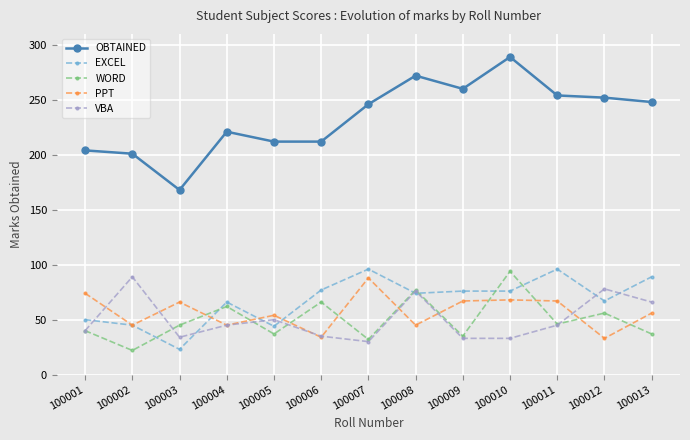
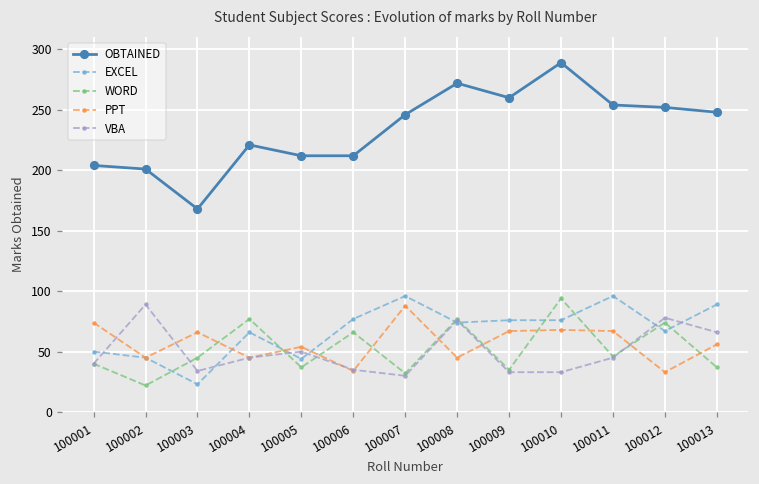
WORD, 100004: 62 -> 77
WORD, 100012: 56 -> 74
